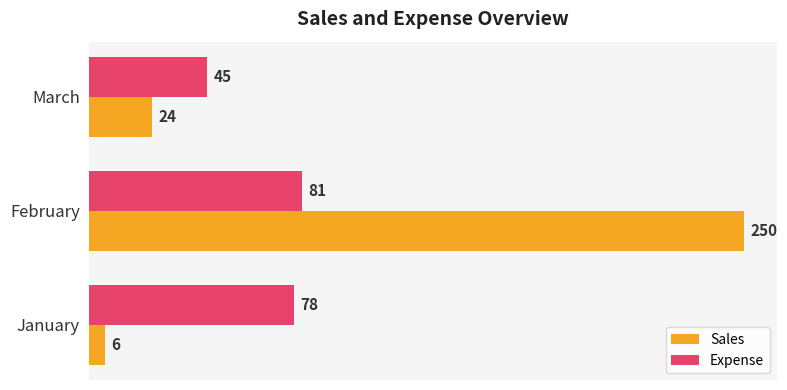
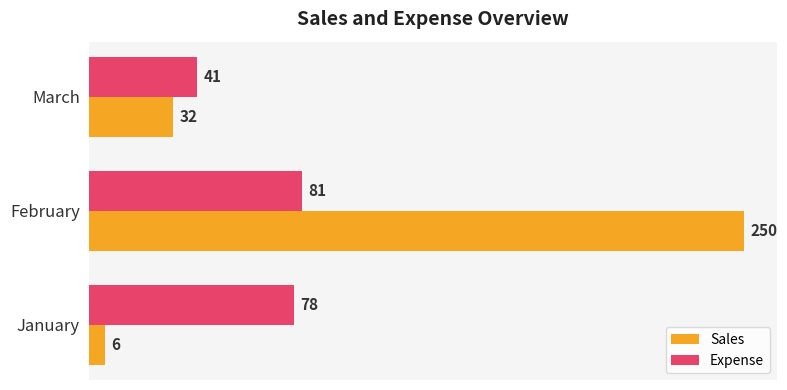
Expense, March: 45 -> 41
Sales, March: 24 -> 32
